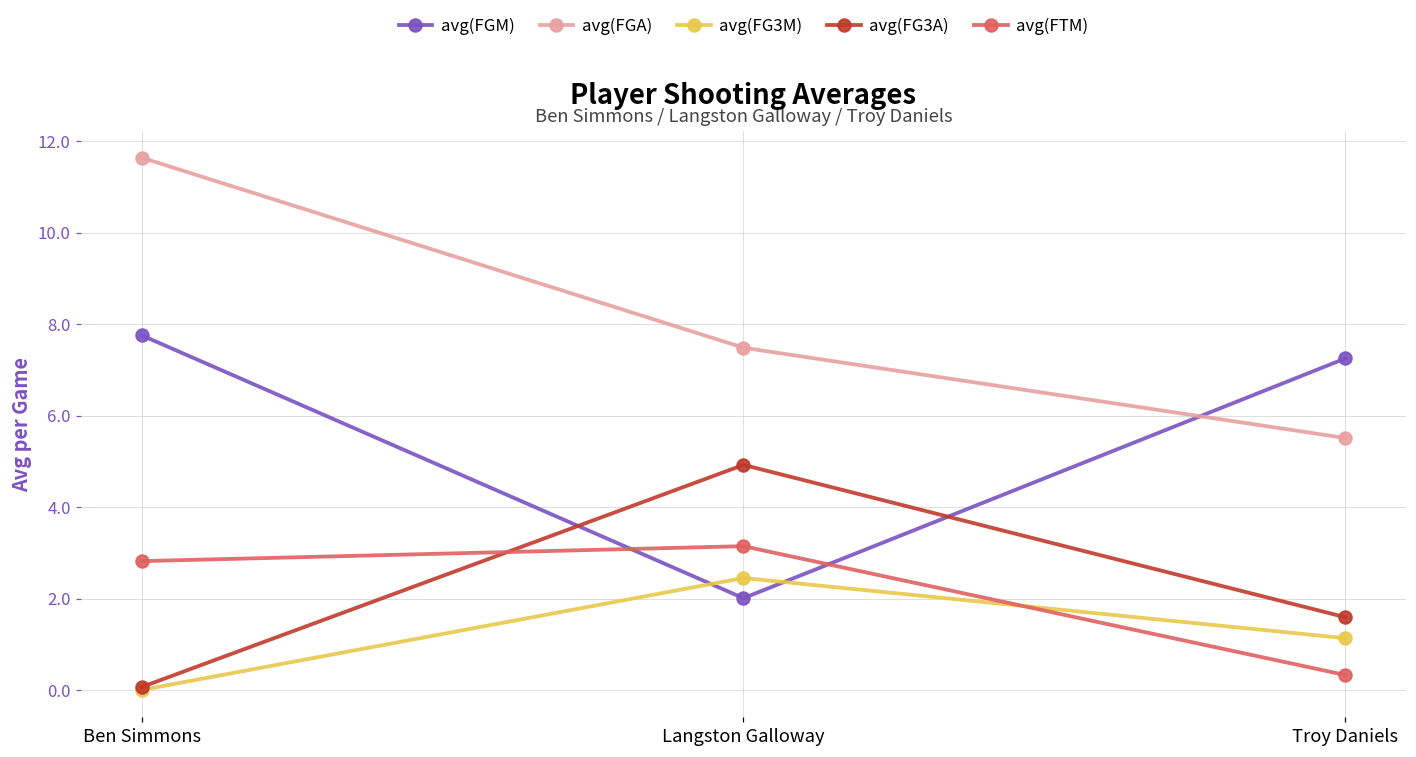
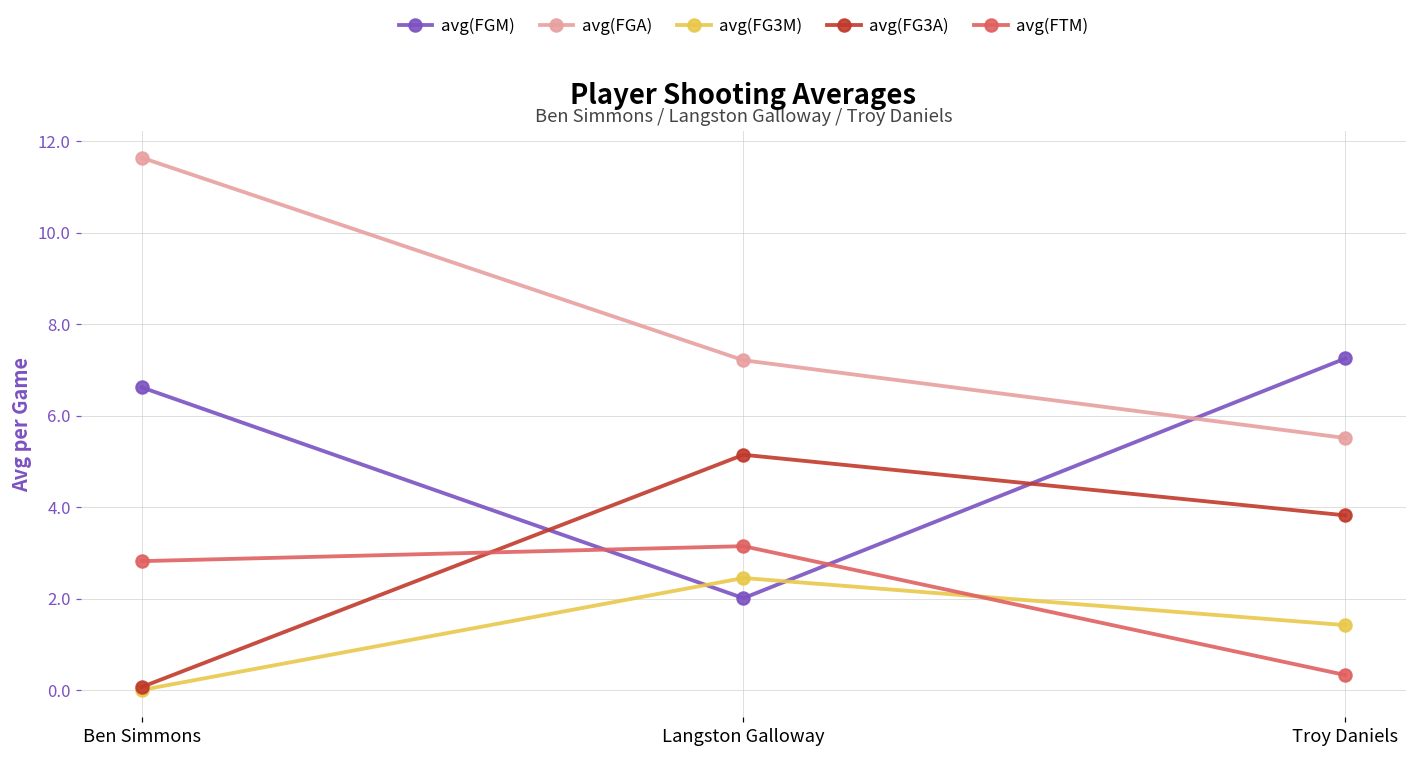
avg(FGM), Ben Simmons: 7.8 -> 6.6
avg(FGA), Langston Galloway: 7.5 -> 7.2
avg(FG3A), Langston Galloway: 4.9 -> 5.1
avg(FG3M), Troy Daniels: 1.1 -> 1.4
avg(FG3A), Troy Daniels: 1.6 -> 3.8
